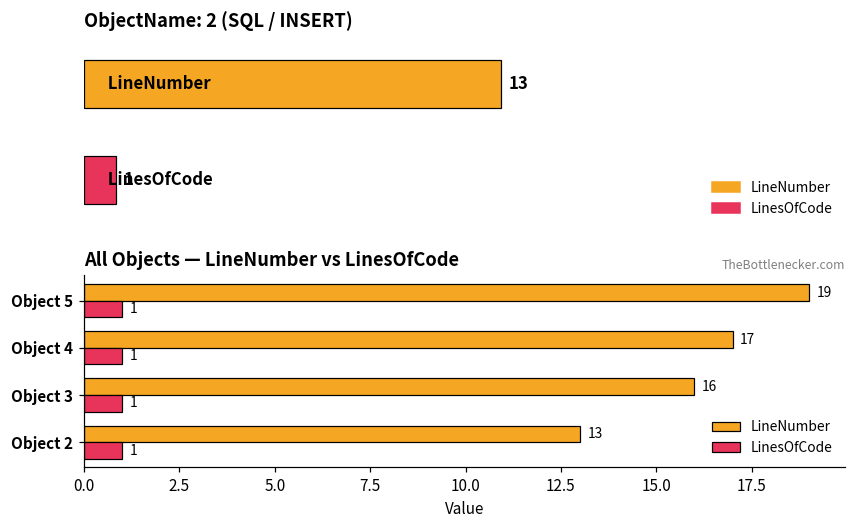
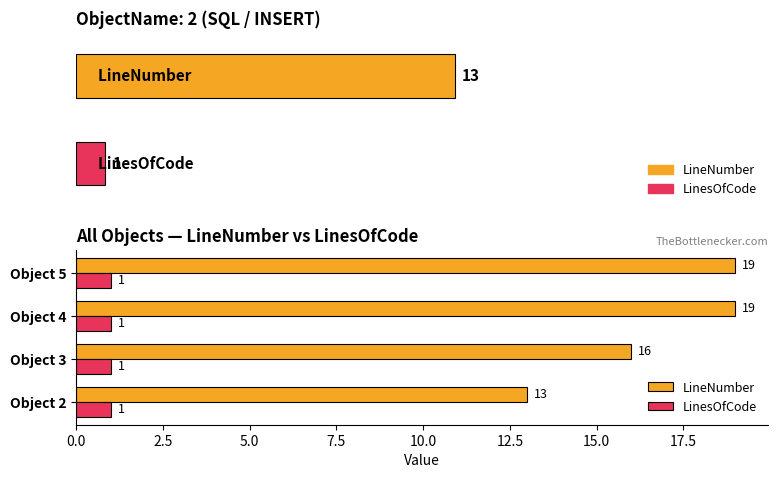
All Objects — LineNumber vs LinesOfCode, LineNumber, Object 4: 17 -> 19
